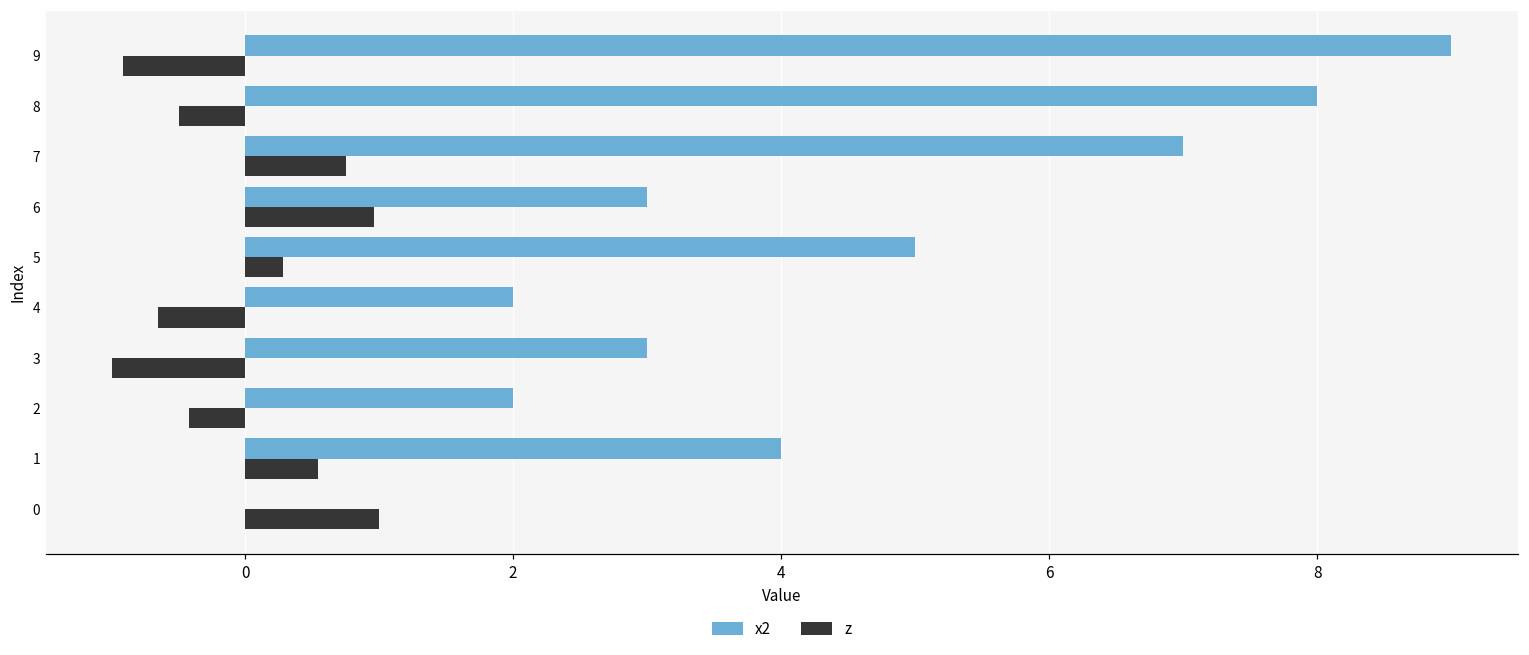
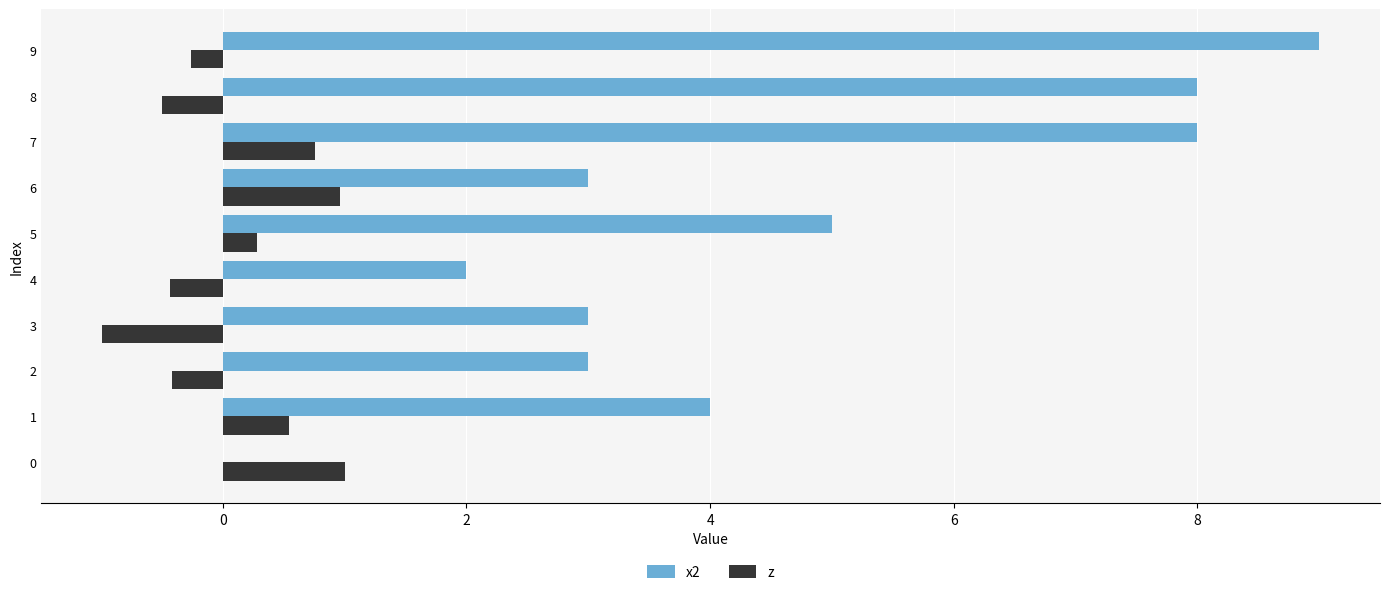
z, 9: -0.91 -> -0.26
x2, 7: 7 -> 8
z, 4: -0.65 -> -0.44
x2, 2: 2 -> 3
